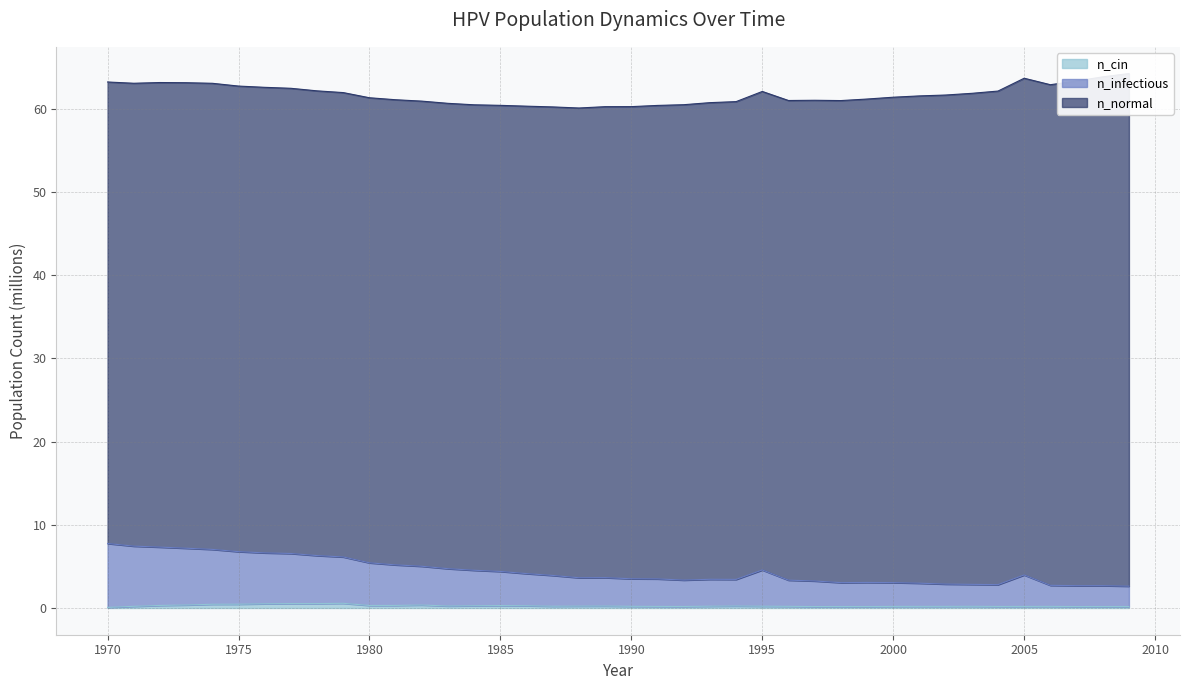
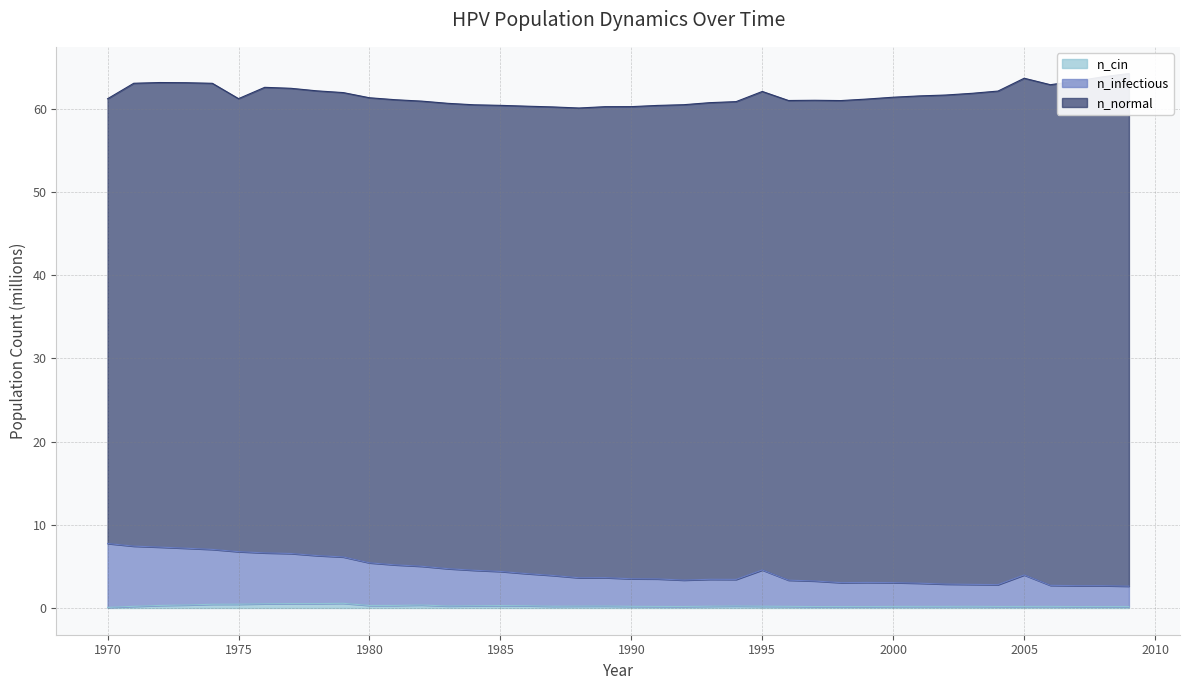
n_normal, 1970: 55 -> 53
n_normal, 1975: 56 -> 54
